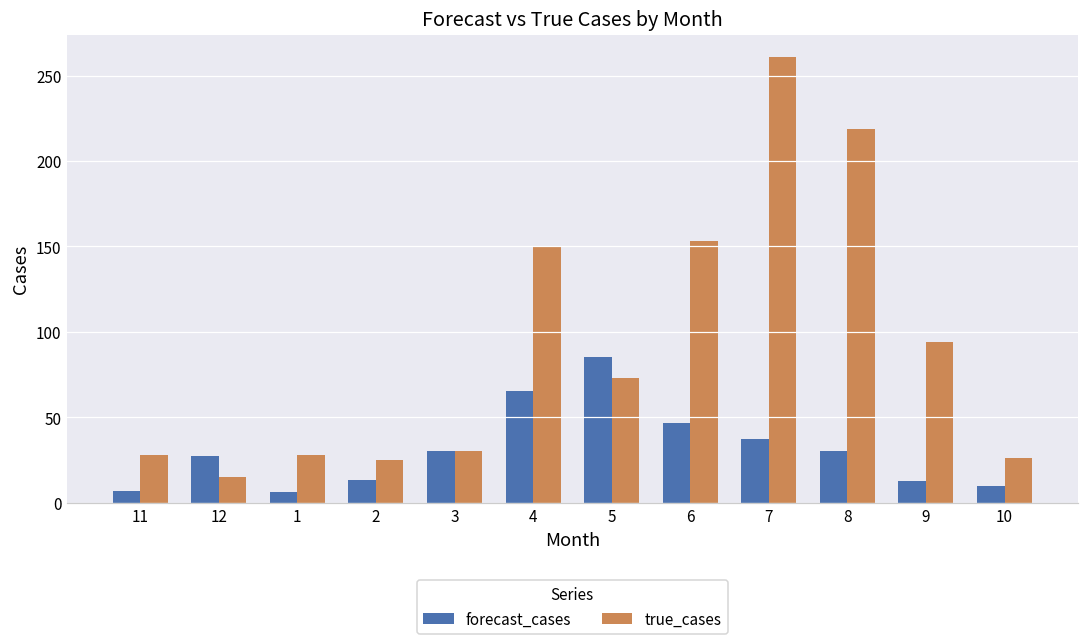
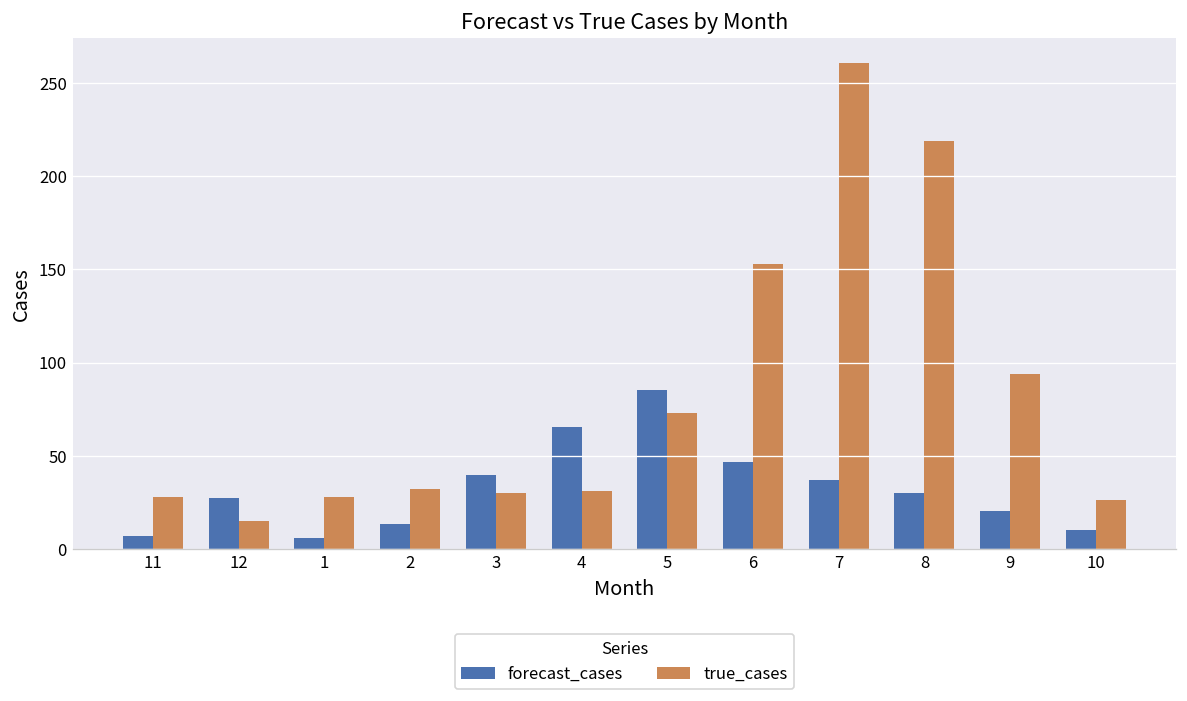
true_cases, 2: 25 -> 32
forecast_cases, 3: 30 -> 39
true_cases, 4: 150 -> 31
forecast_cases, 9: 13 -> 20
